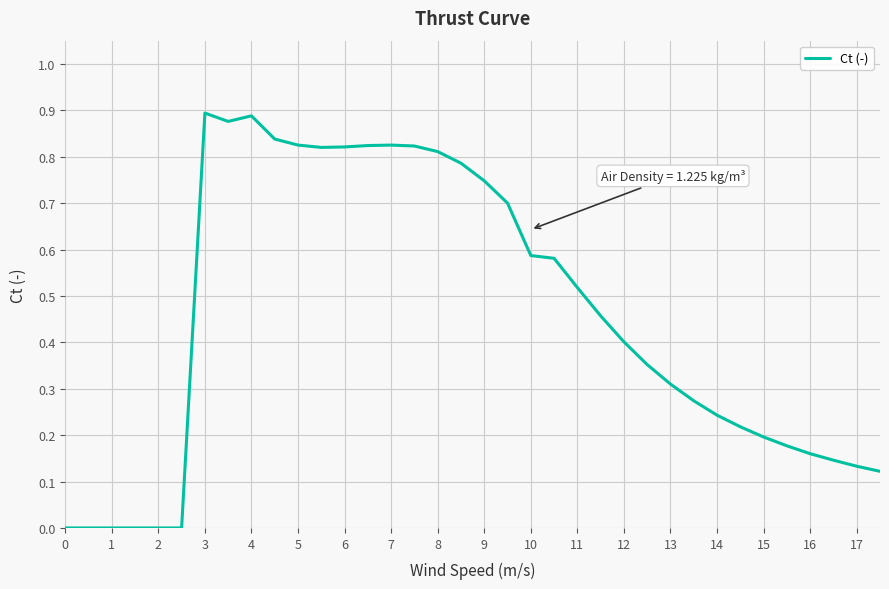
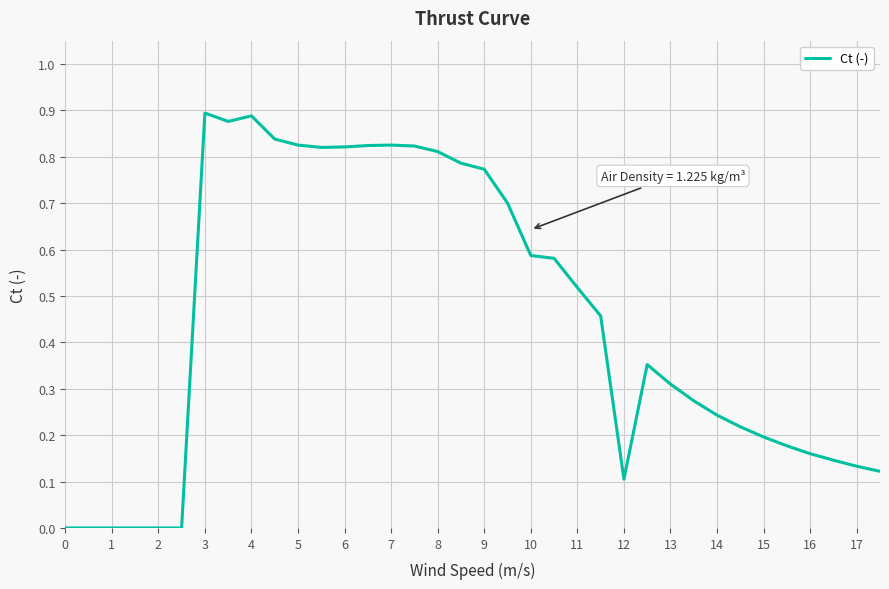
9: 0.75 -> 0.77
12: 0.40 -> 0.11
